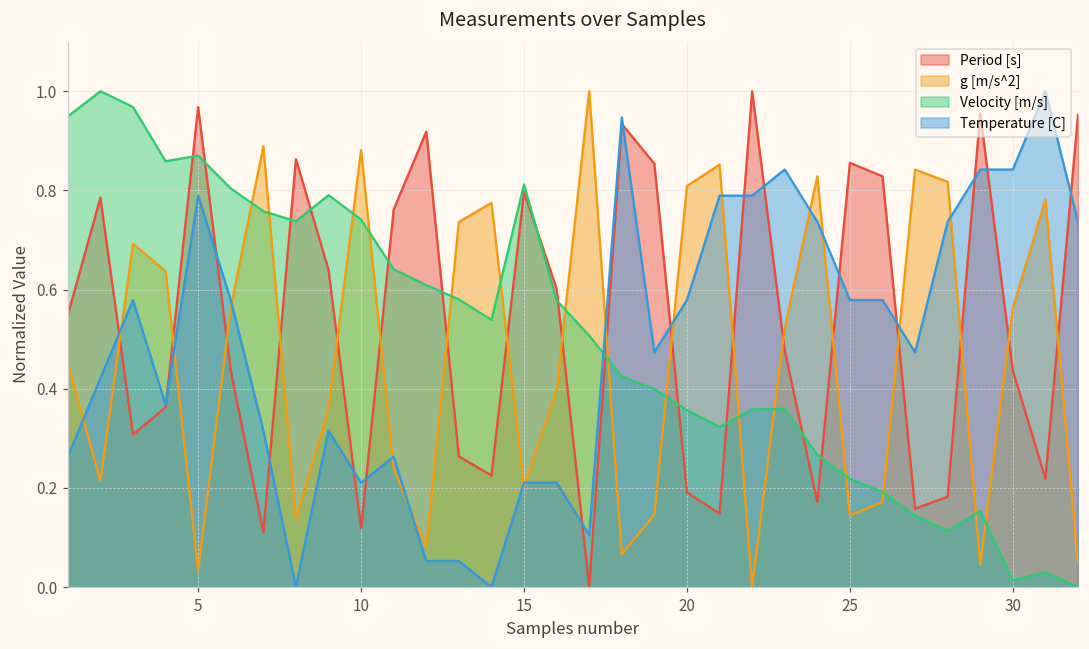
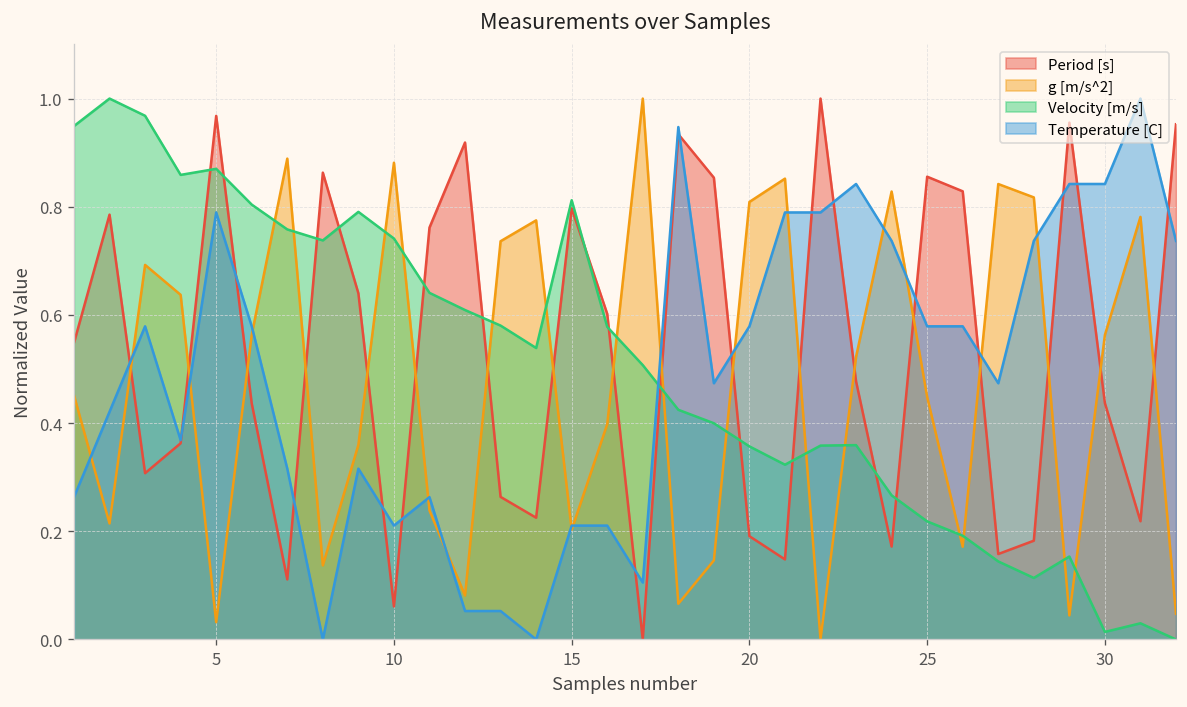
Period [s], 10: 0.12 -> 0.06
g [m/s^2], 25: 0.14 -> 0.45
